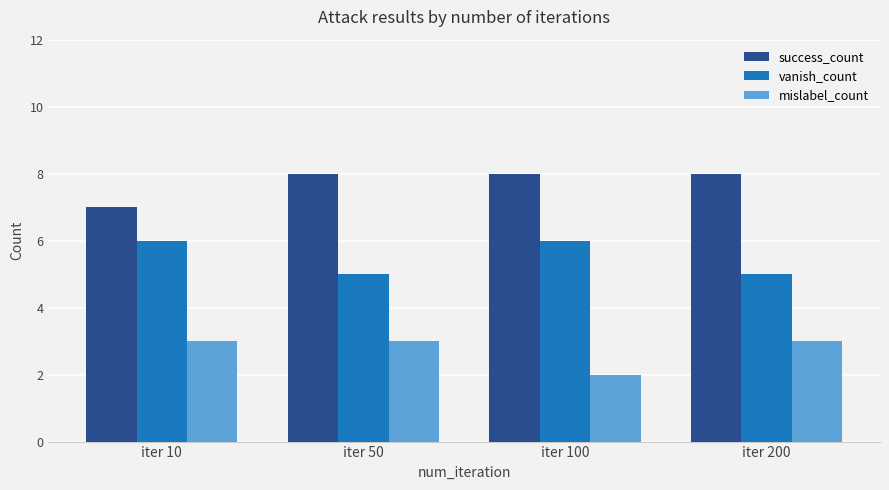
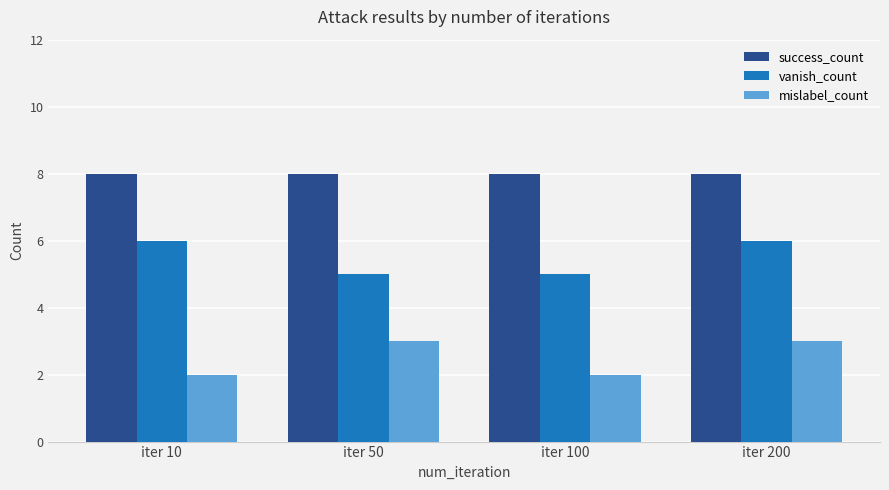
success_count, iter 10: 7 -> 8
mislabel_count, iter 10: 3 -> 2
vanish_count, iter 100: 6 -> 5
vanish_count, iter 200: 5 -> 6
